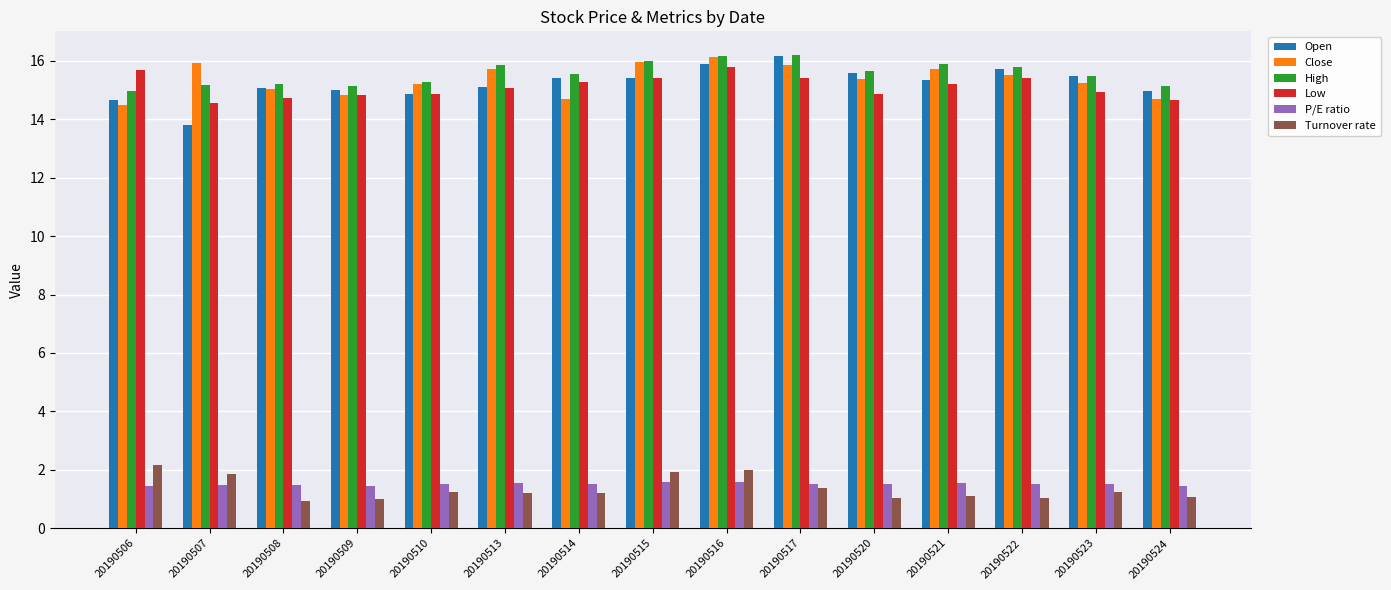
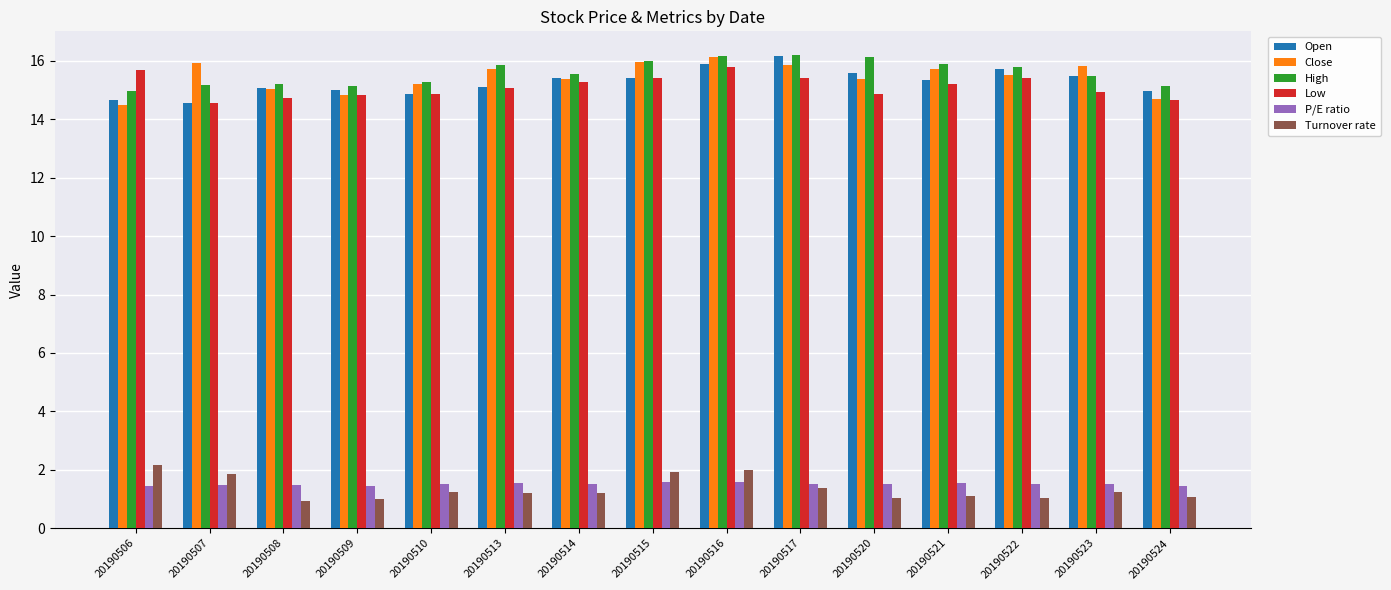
Open, 20190507: 13.8 -> 14.6
Close, 20190514: 14.7 -> 15.4
High, 20190520: 15.7 -> 16.1
Close, 20190523: 15.3 -> 15.8
